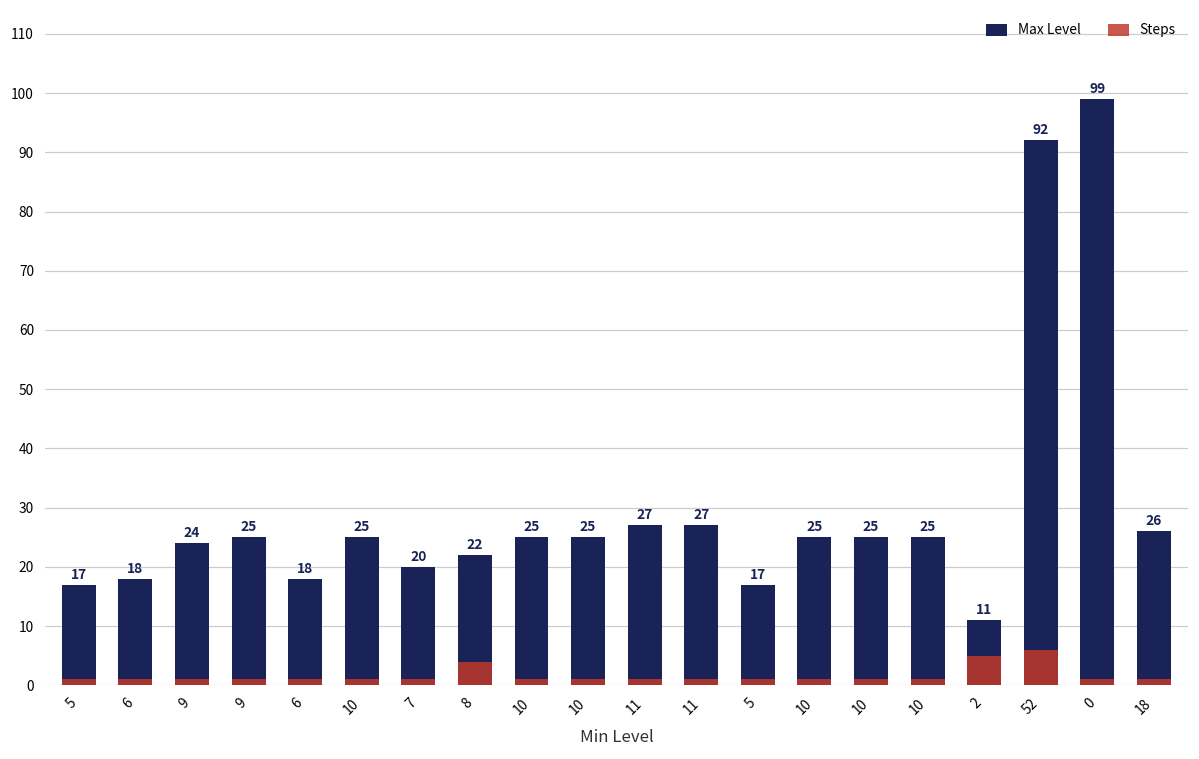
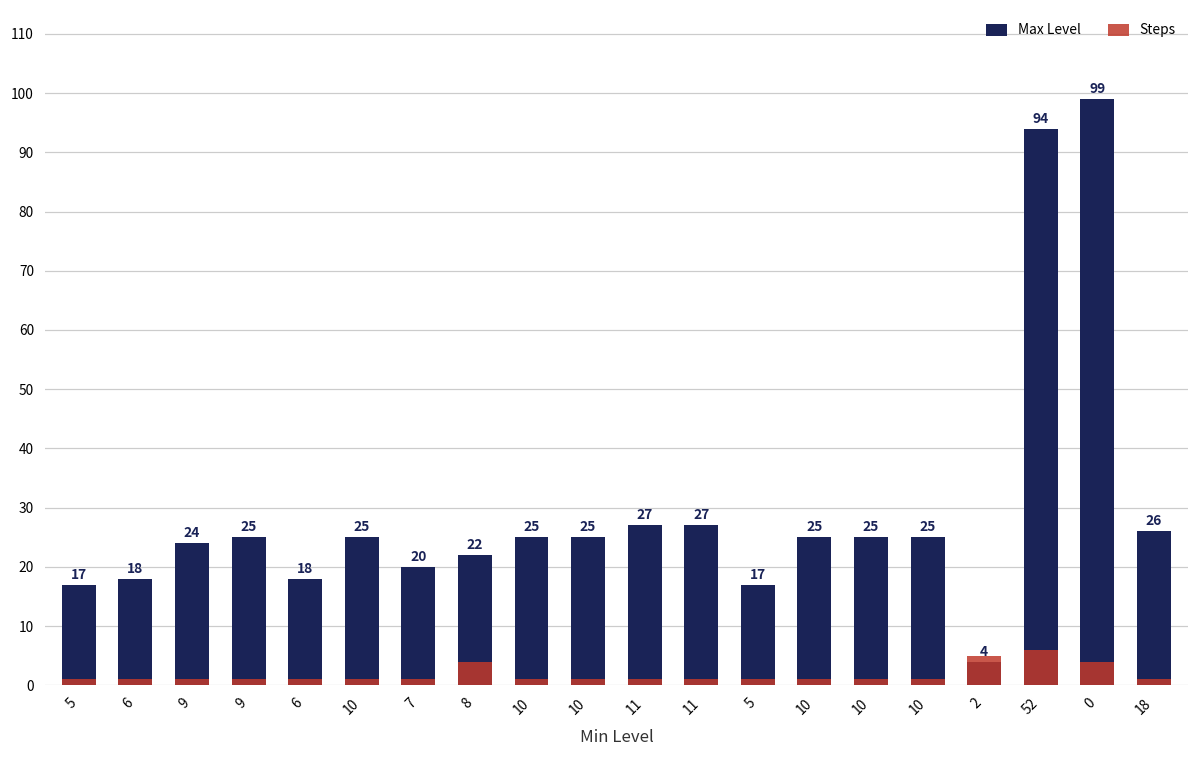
Max Level, 2: 11 -> 4
Max Level, 52: 92 -> 94
Steps, 0: 1 -> 4
